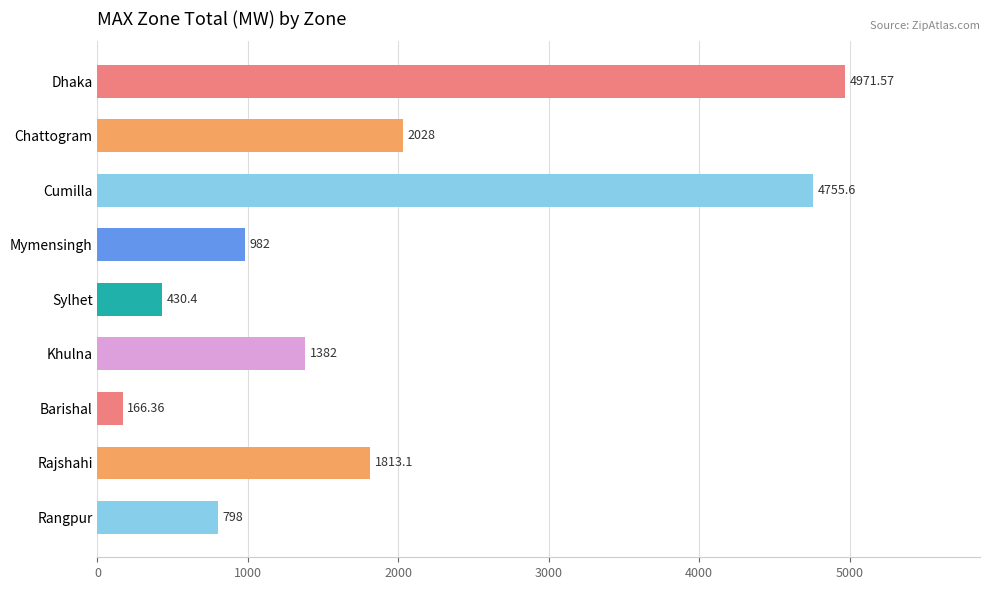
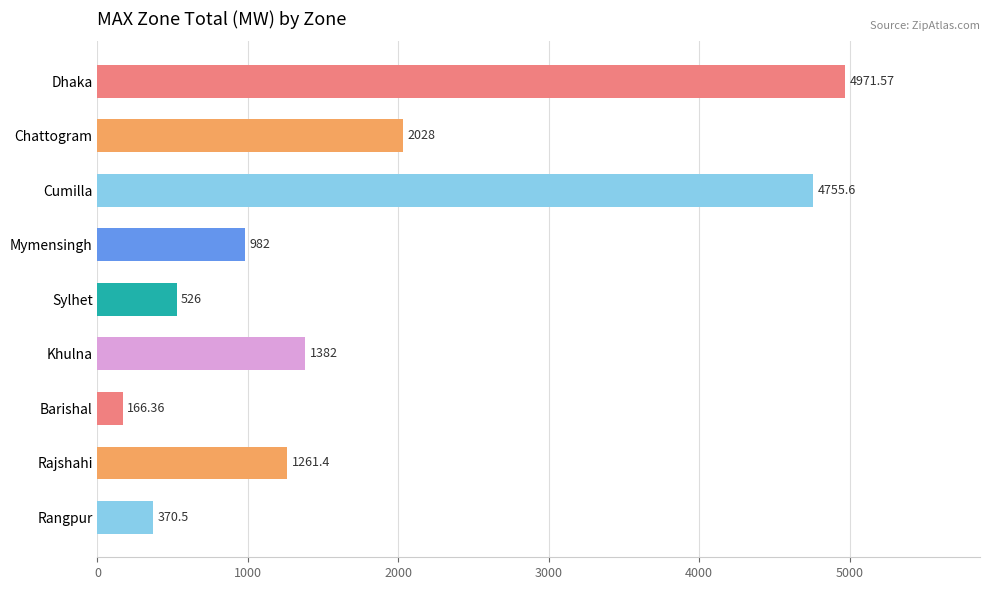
Sylhet: 430.4 -> 526
Rajshahi: 1813.1 -> 1261.4
Rangpur: 798 -> 370.5
